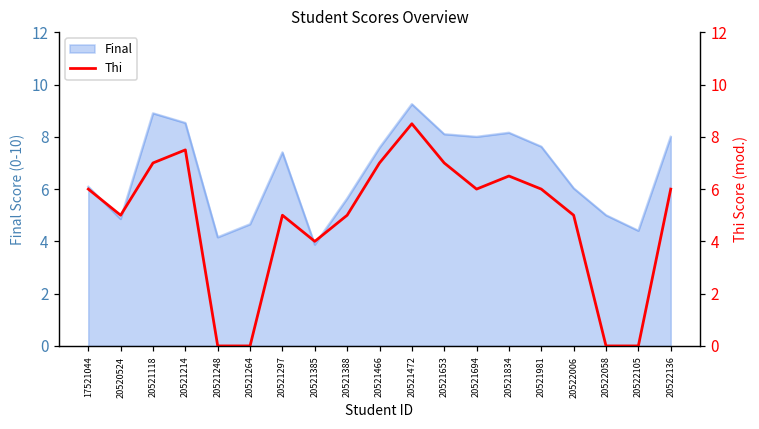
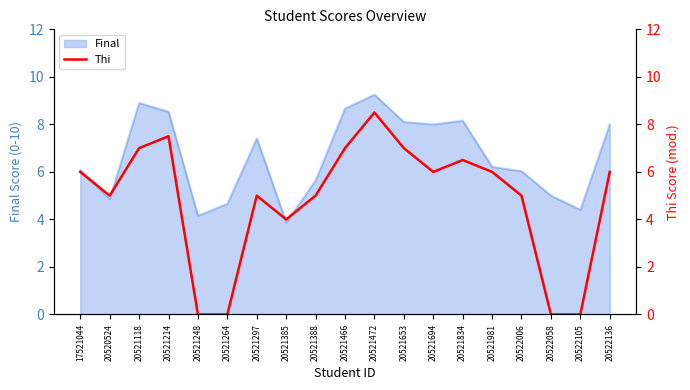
Final, 20521466: 7.6 -> 8.7
Final, 20521981: 7.6 -> 6.2
